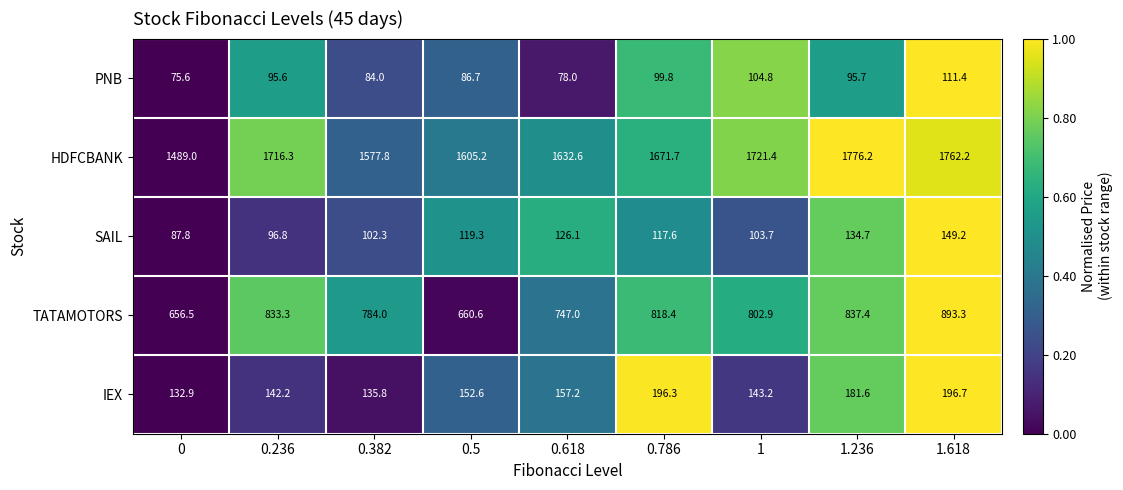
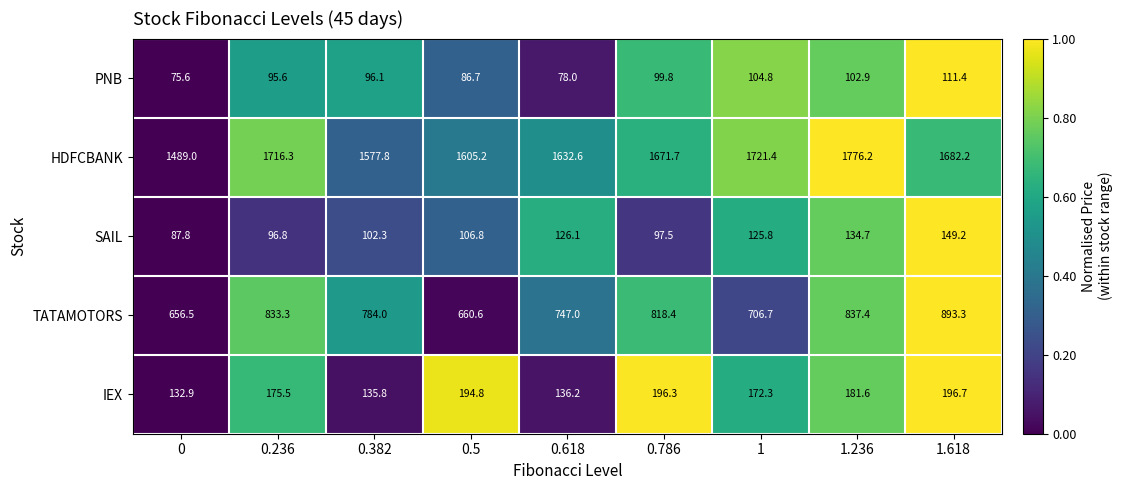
PNB, 0.382: 84.0 -> 96.1
PNB, 1.236: 95.7 -> 102.9
HDFCBANK, 1.618: 1762.2 -> 1682.2
SAIL, 0.5: 119.3 -> 106.8
SAIL, 0.786: 117.6 -> 97.5
SAIL, 1: 103.7 -> 125.8
TATAMOTORS, 1: 802.9 -> 706.7
IEX, 0.236: 142.2 -> 175.5
IEX, 0.5: 152.6 -> 194.8
IEX, 0.618: 157.2 -> 136.2
IEX, 1: 143.2 -> 172.3
